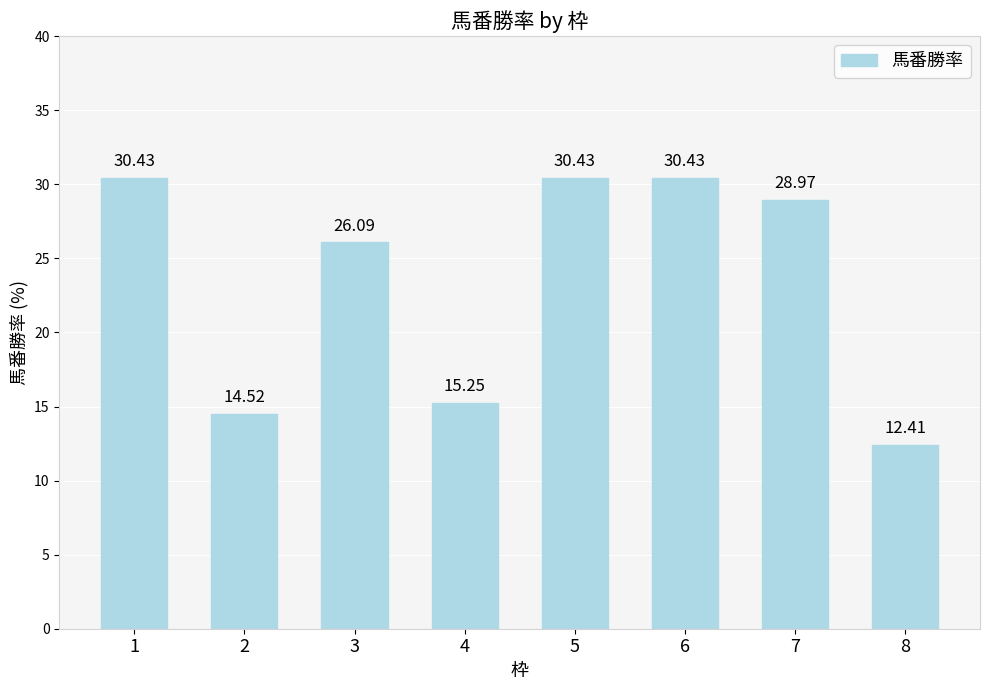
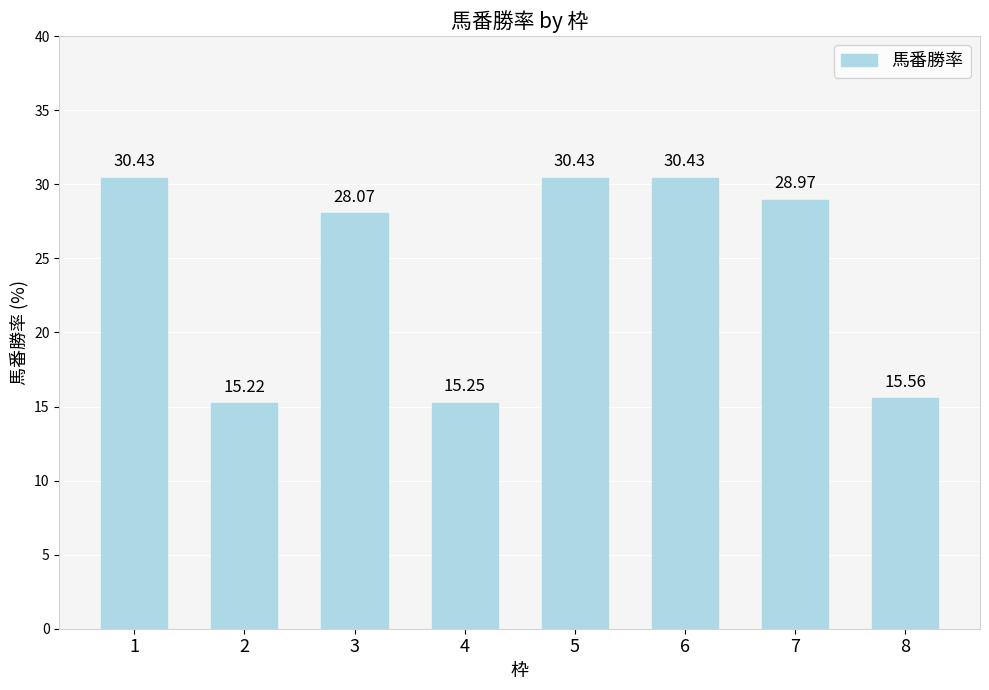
2: 14.52 -> 15.22
3: 26.09 -> 28.07
8: 12.41 -> 15.56
